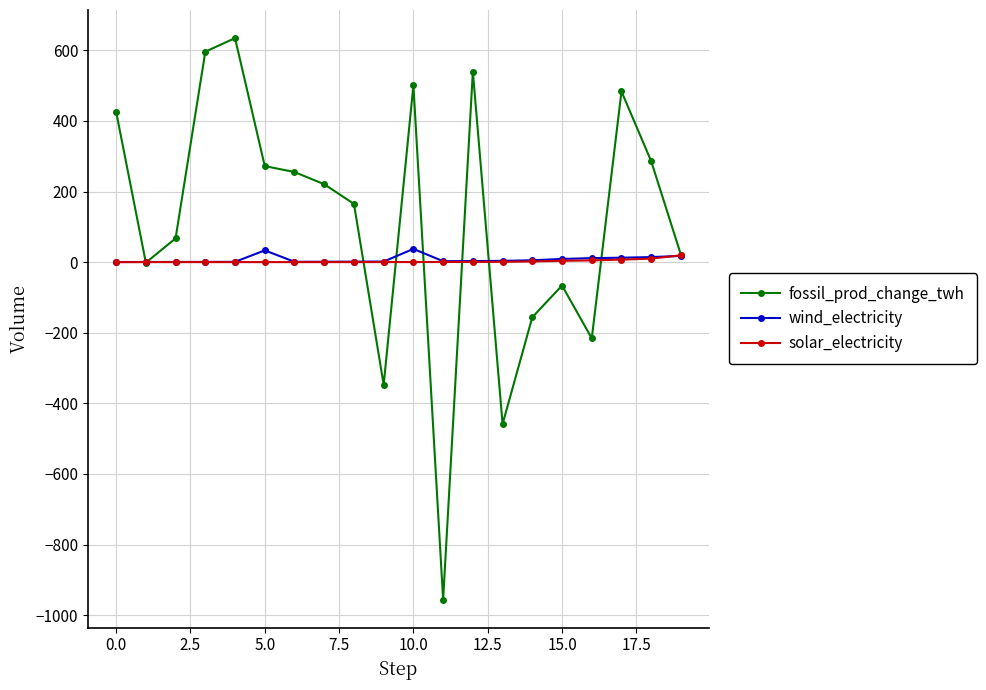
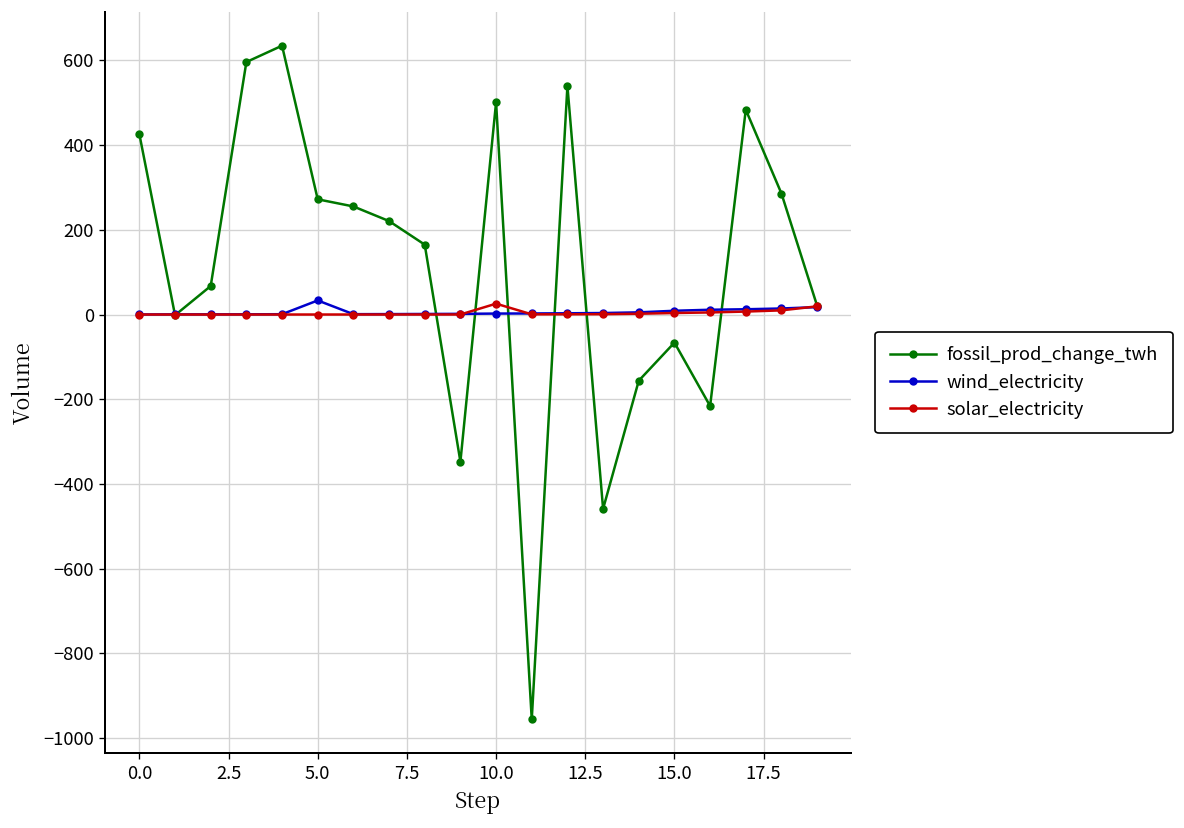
wind_electricity, 10.0: 40 -> 0
solar_electricity, 10.0: 0 -> 30
